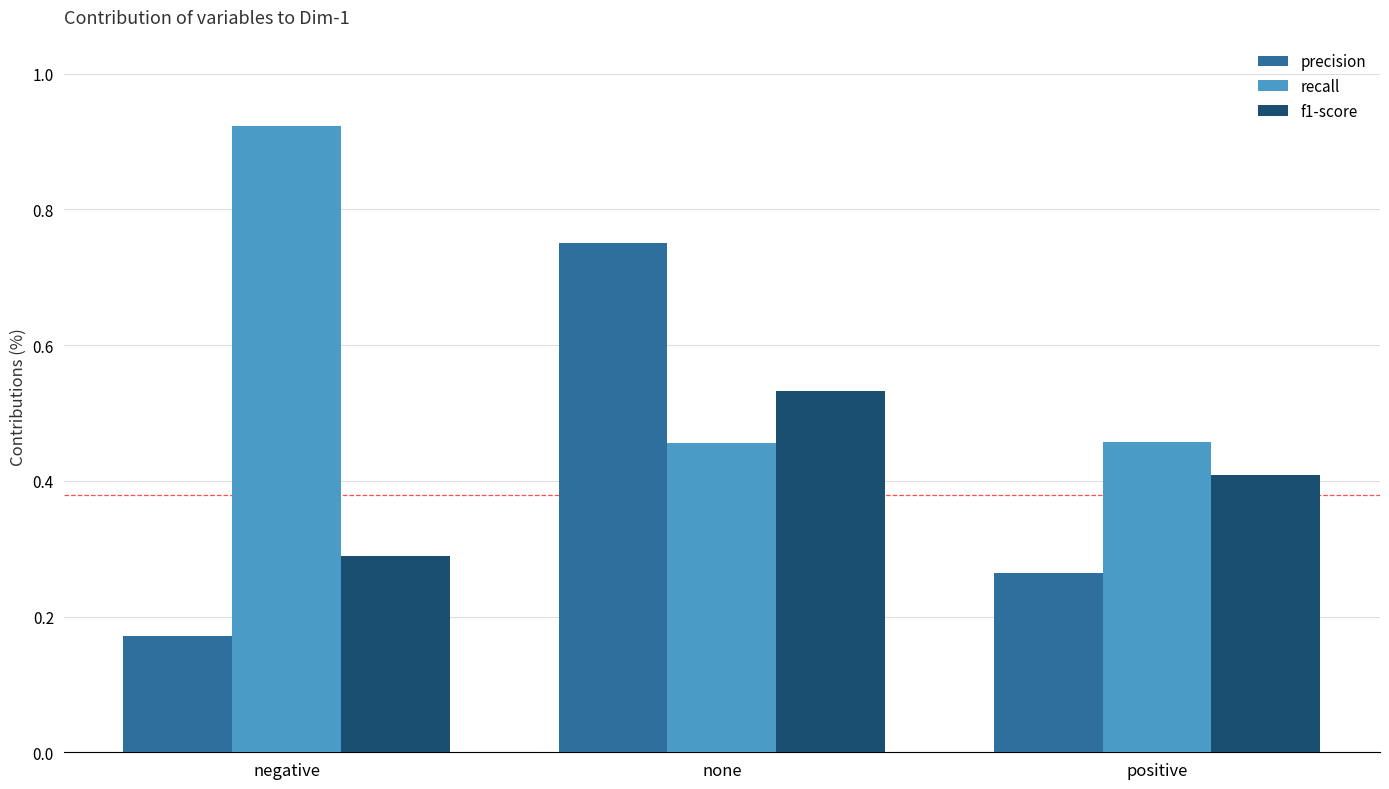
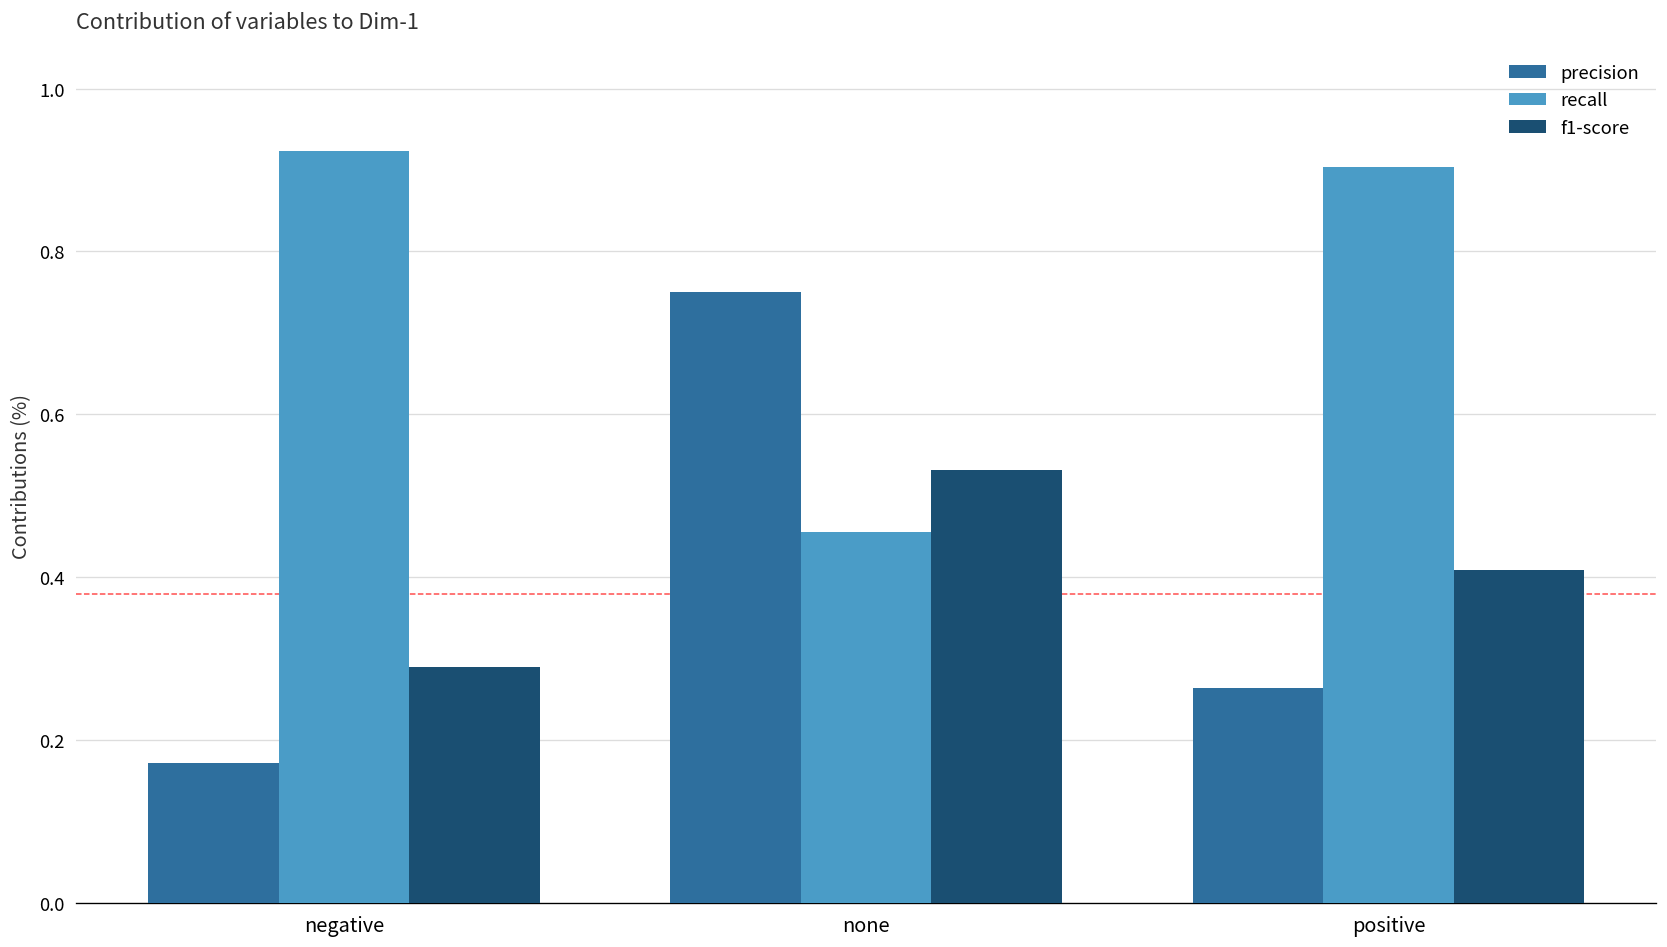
recall, positive: 0.46 -> 0.90
